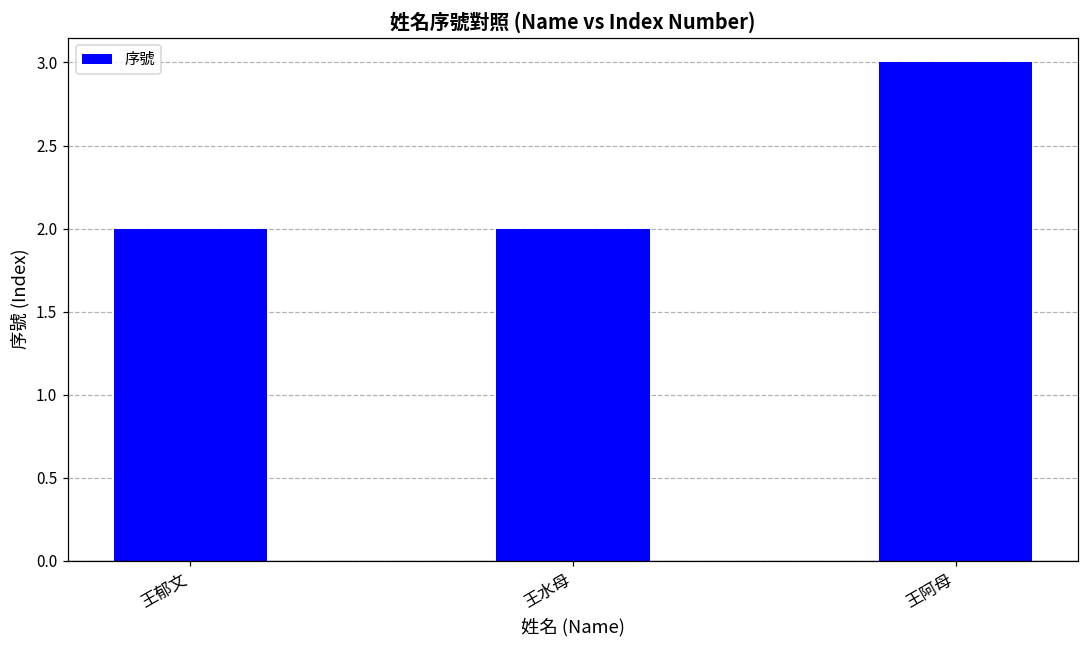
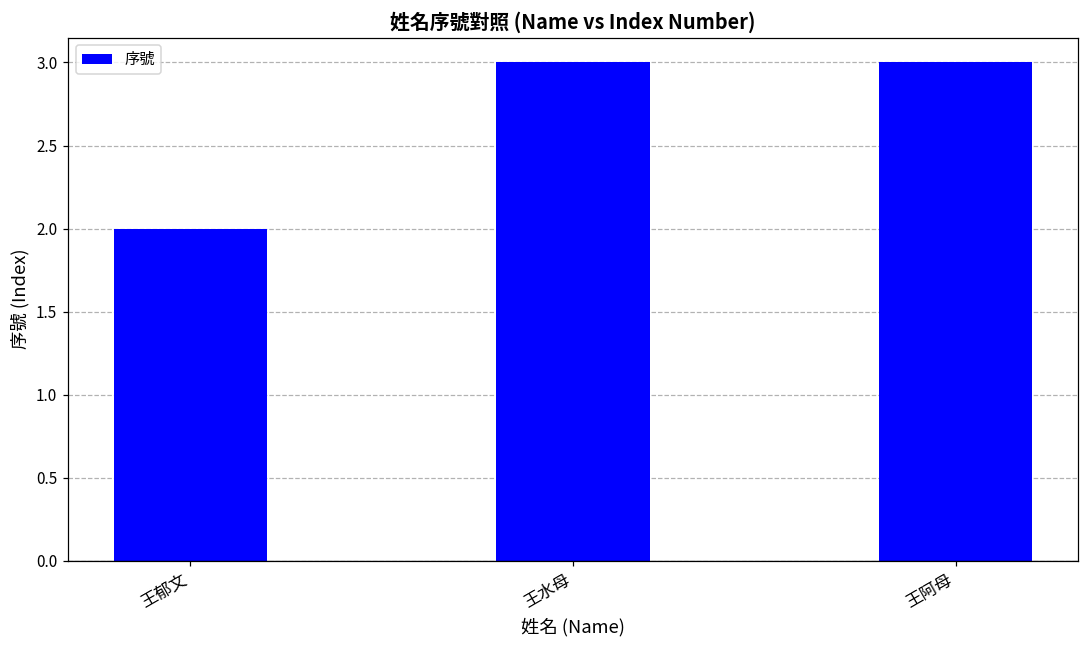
王水母: 2 -> 3
